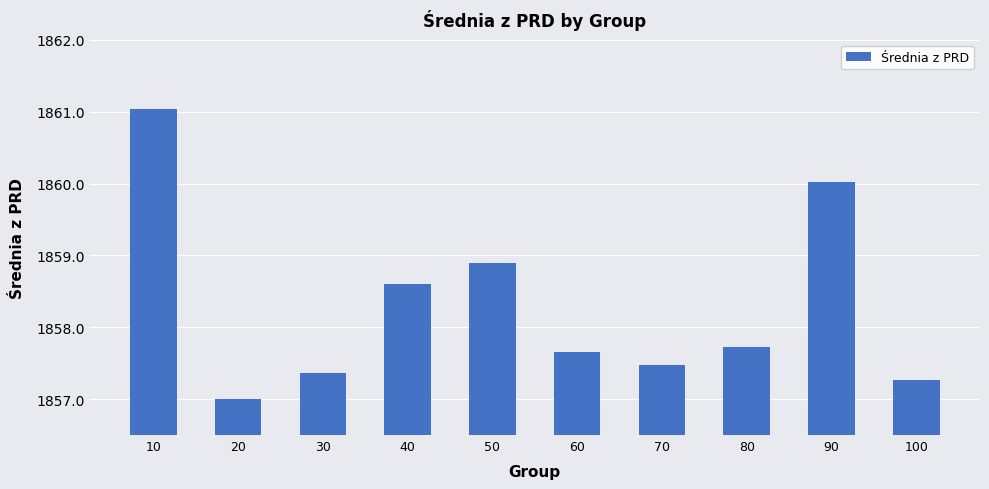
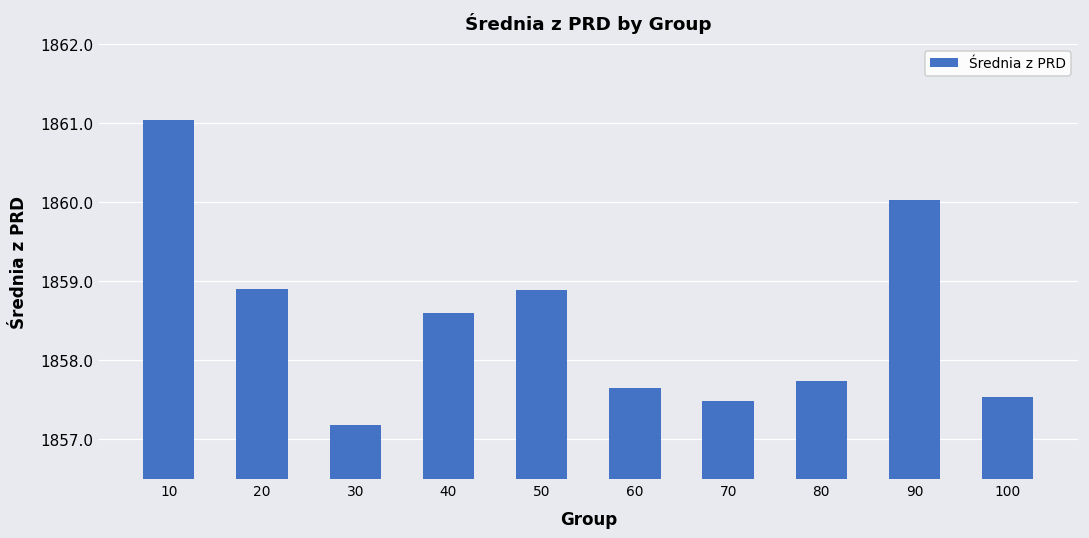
20: 1857.0 -> 1858.9
30: 1857.4 -> 1857.2
100: 1857.3 -> 1857.5
